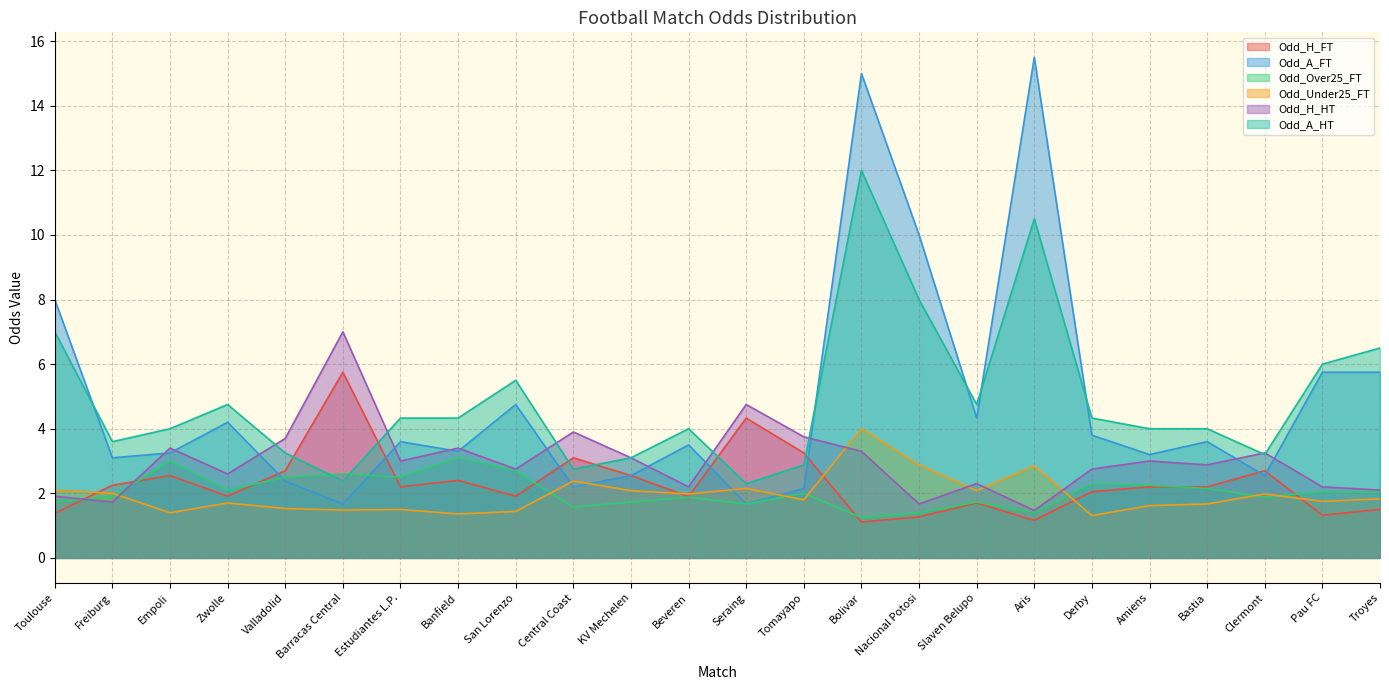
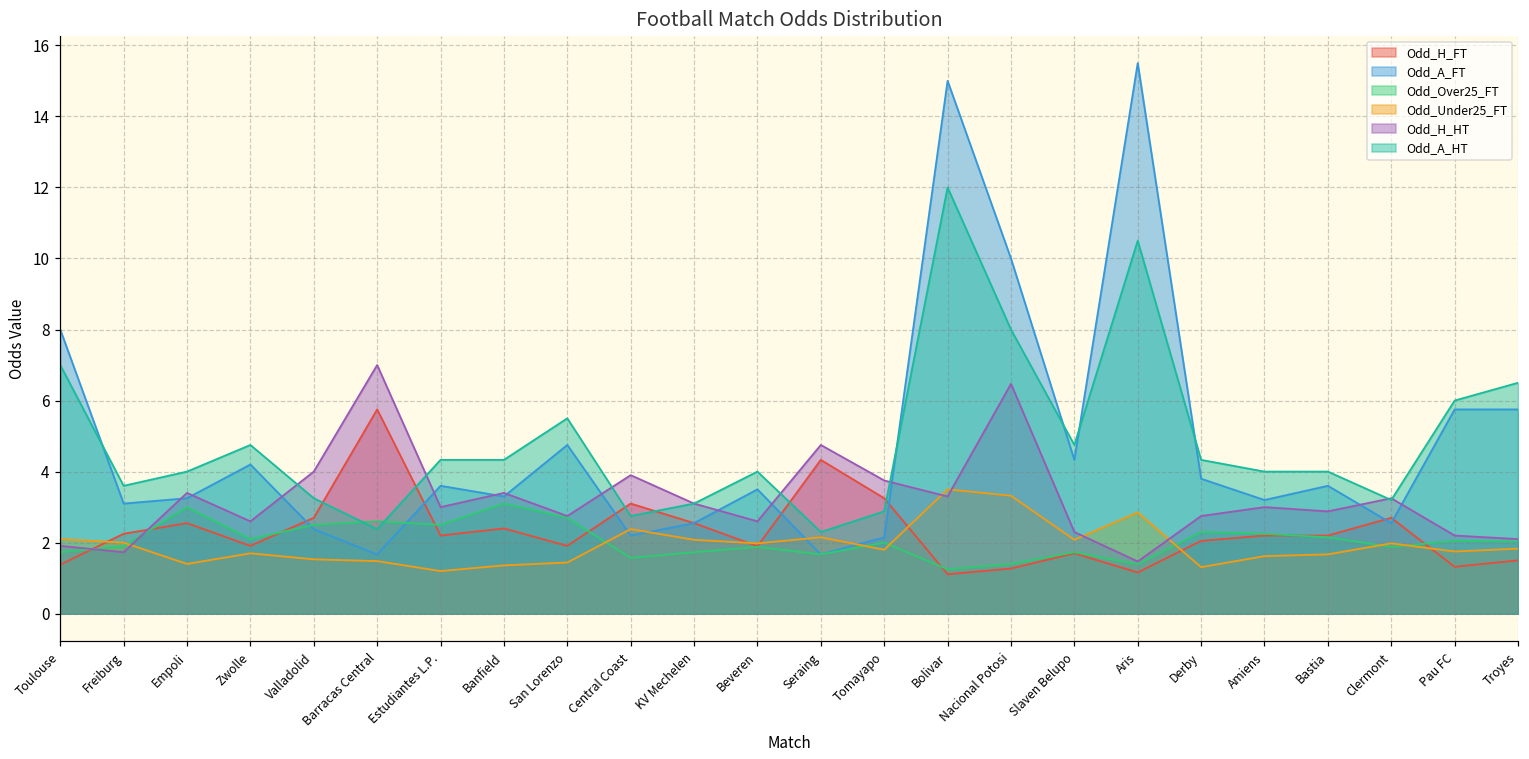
Odd_H_HT, Valladolid: 3.7 -> 4.0
Odd_Under25_FT, Estudiantes L.P.: 1.5 -> 1.2
Odd_H_HT, Beveren: 2.2 -> 2.6
Odd_Under25_FT, Bolivar: 4.0 -> 3.5
Odd_Under25_FT, Nacional Potosi: 2.9 -> 3.3
Odd_H_HT, Nacional Potosi: 1.7 -> 6.5
